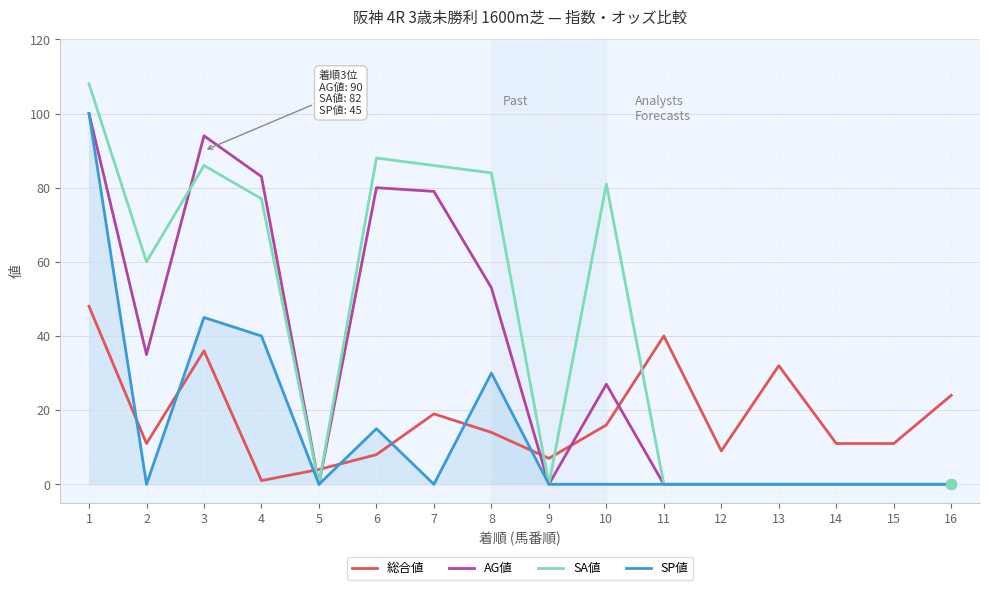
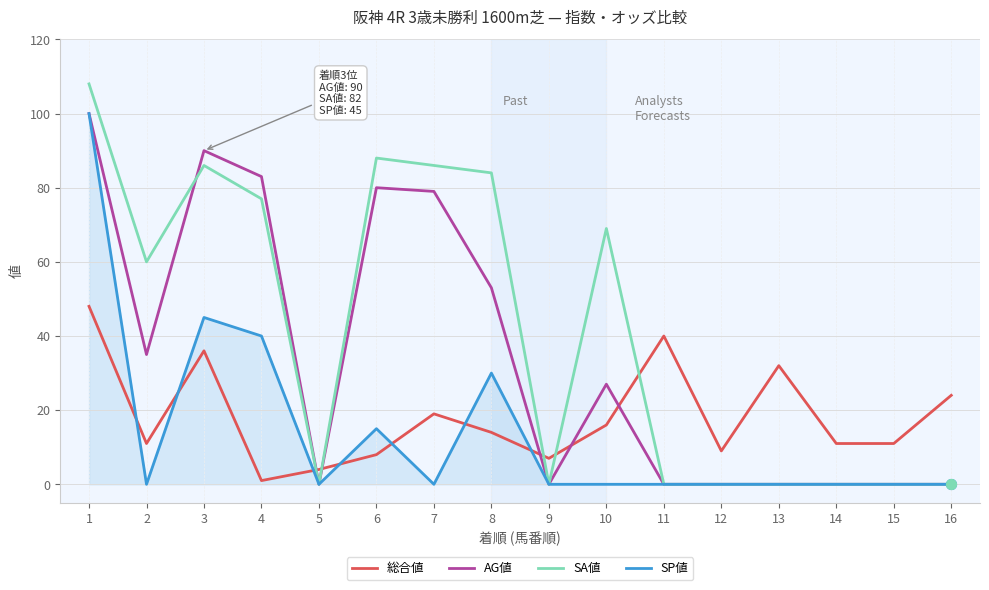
AG値, 3: 94 -> 90
SA値, 10: 81 -> 69
